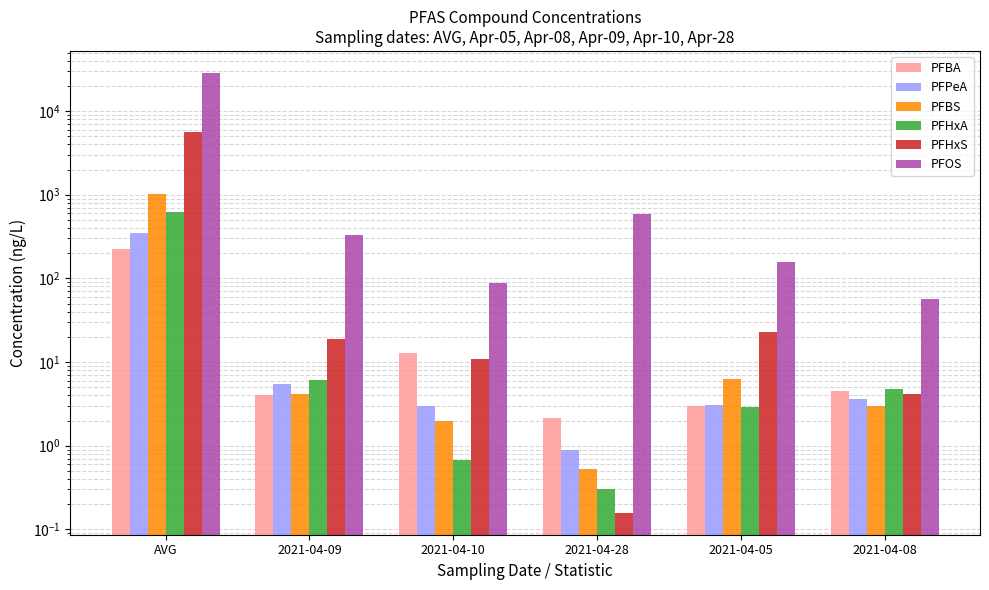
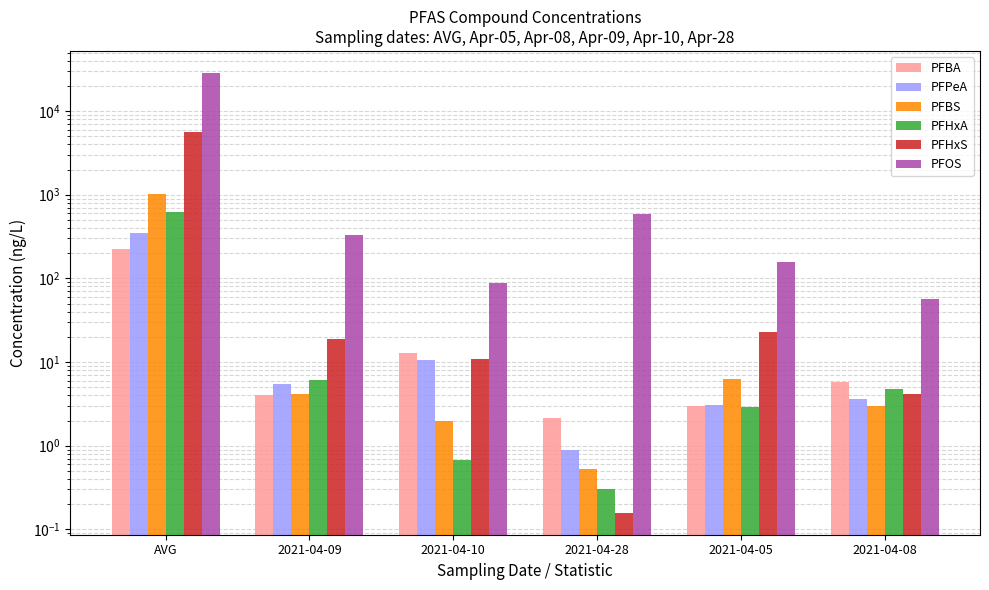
PFPeA, 2021-04-10: 3.0 -> 11
PFBA, 2021-04-08: 5 -> 6
